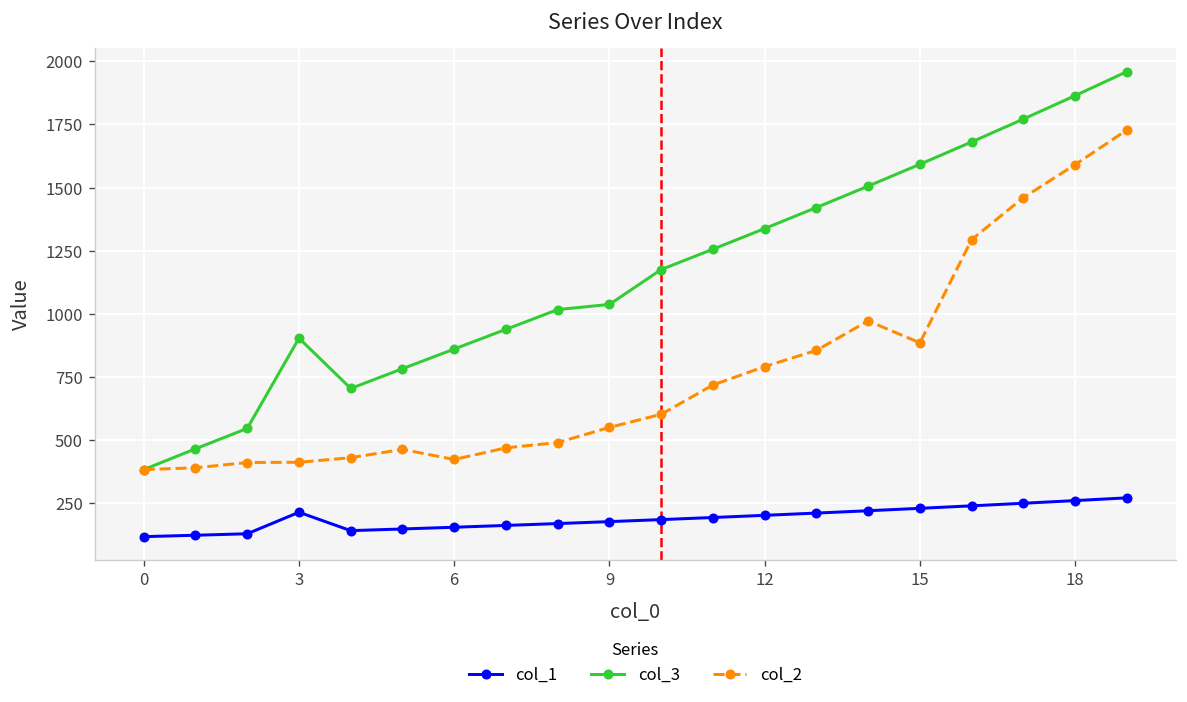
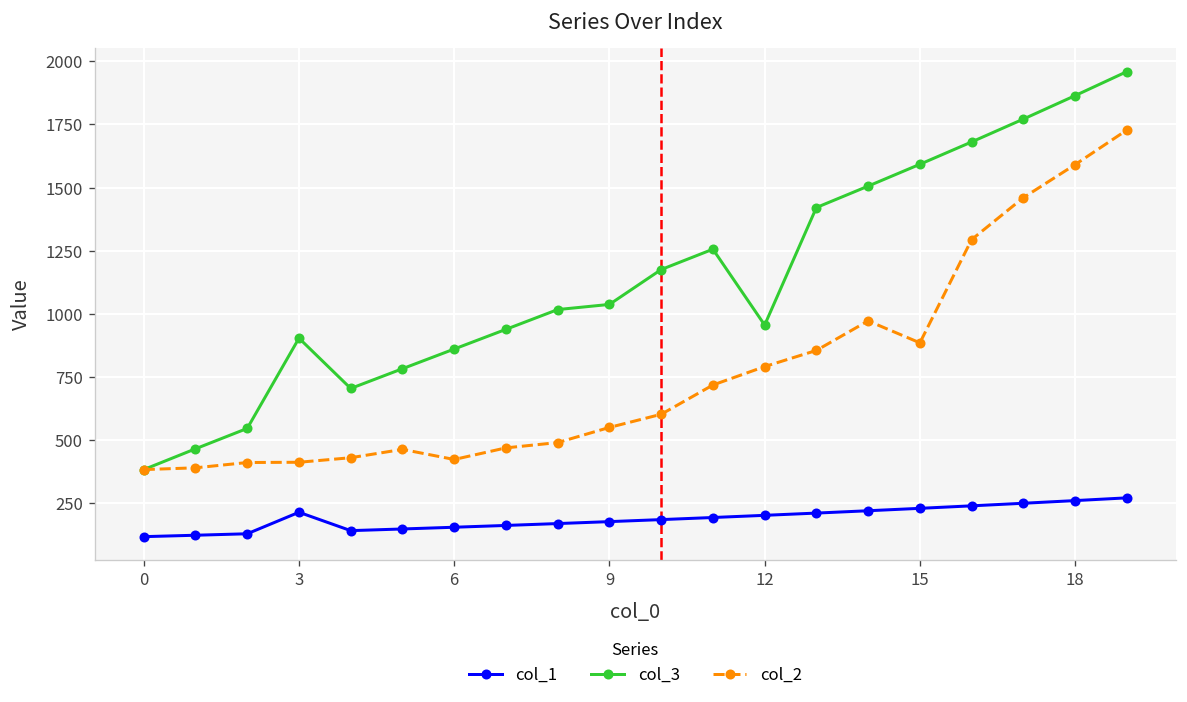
col_3, 12: 1340 -> 960
